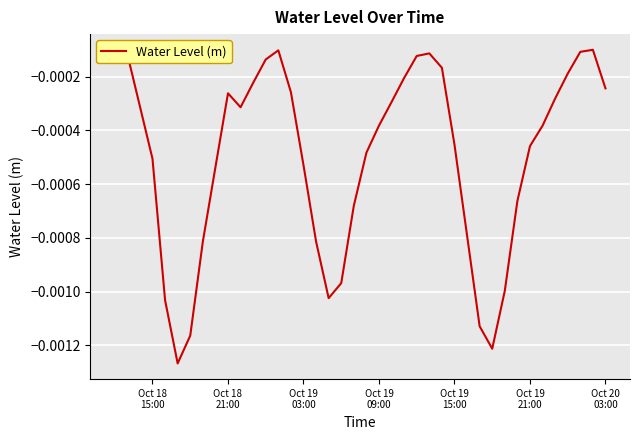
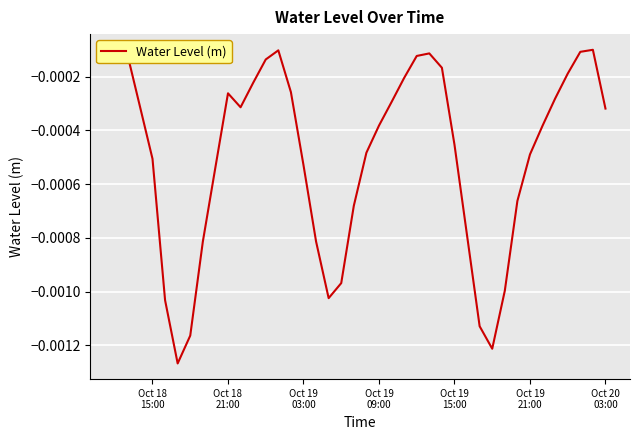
Oct 19 21:00: -0.00046 -> -0.00049
Oct 20 03:00: -0.00024 -> -0.00032
